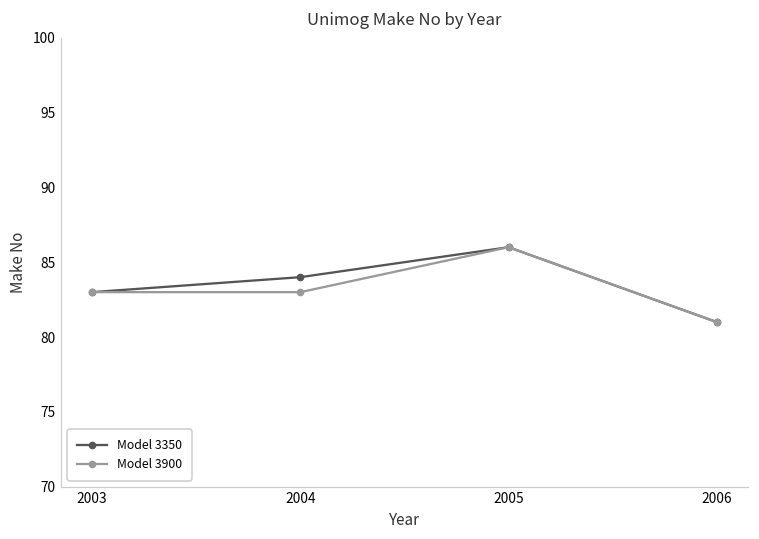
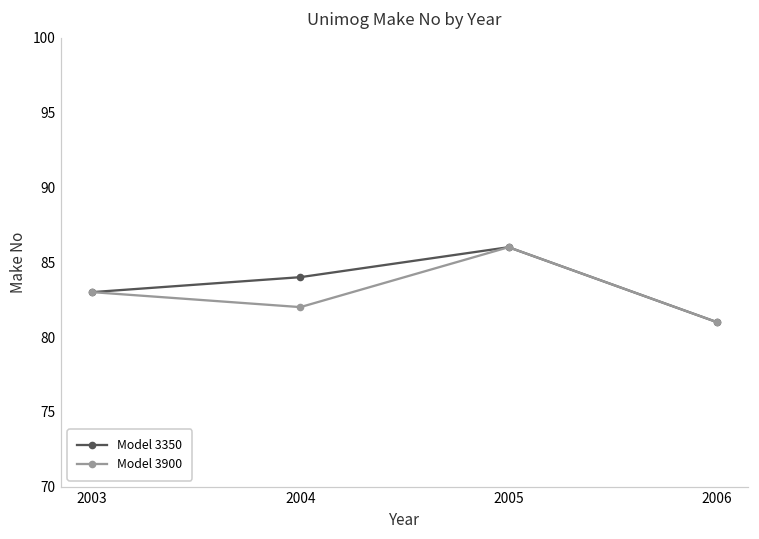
Model 3900, 2004: 83 -> 82
